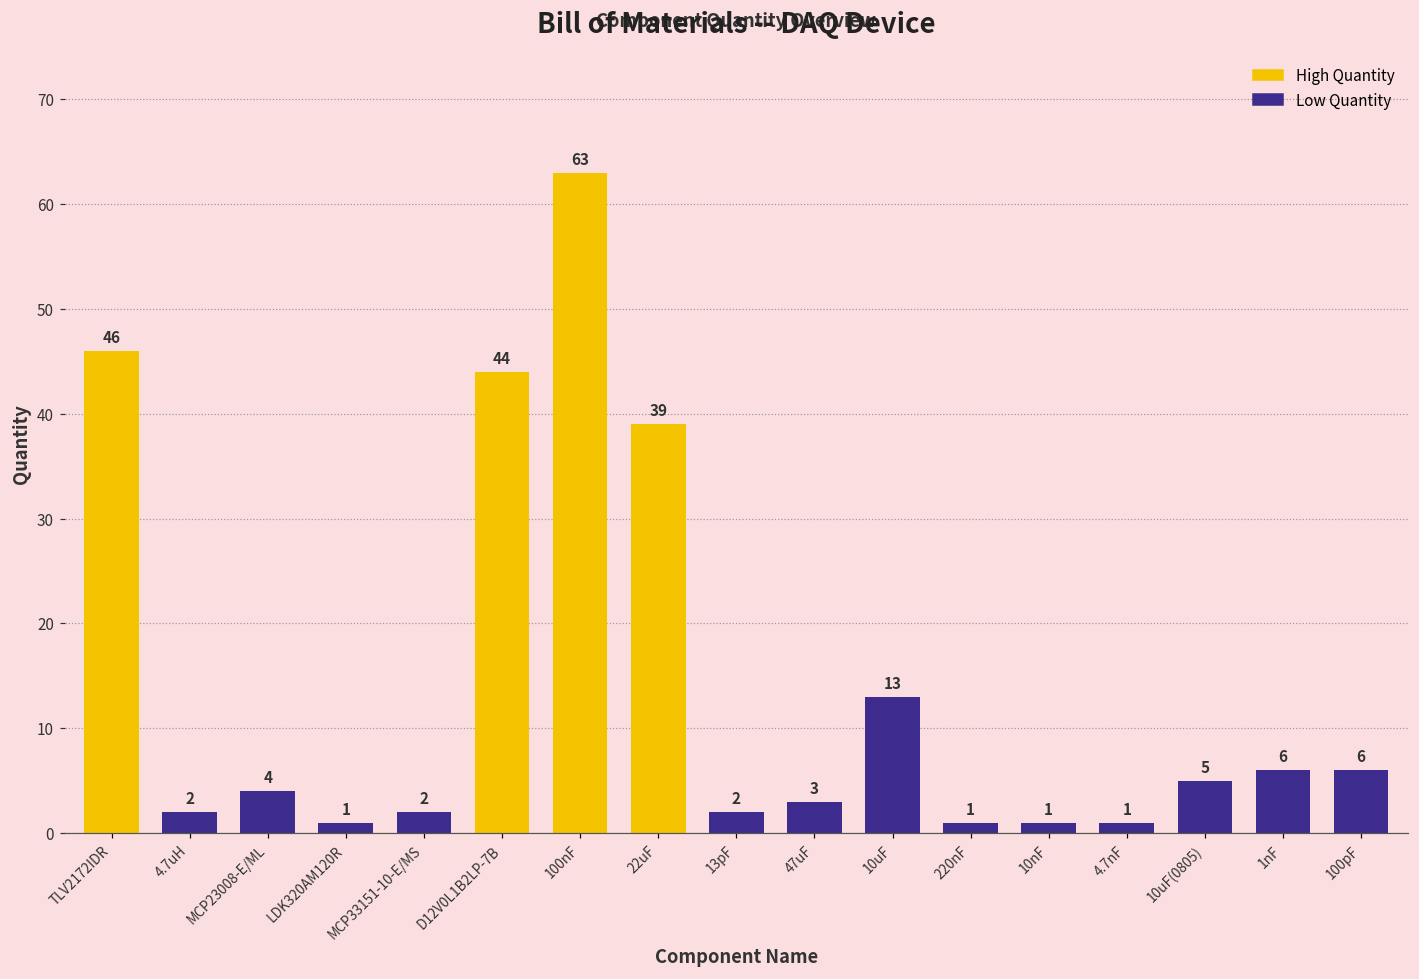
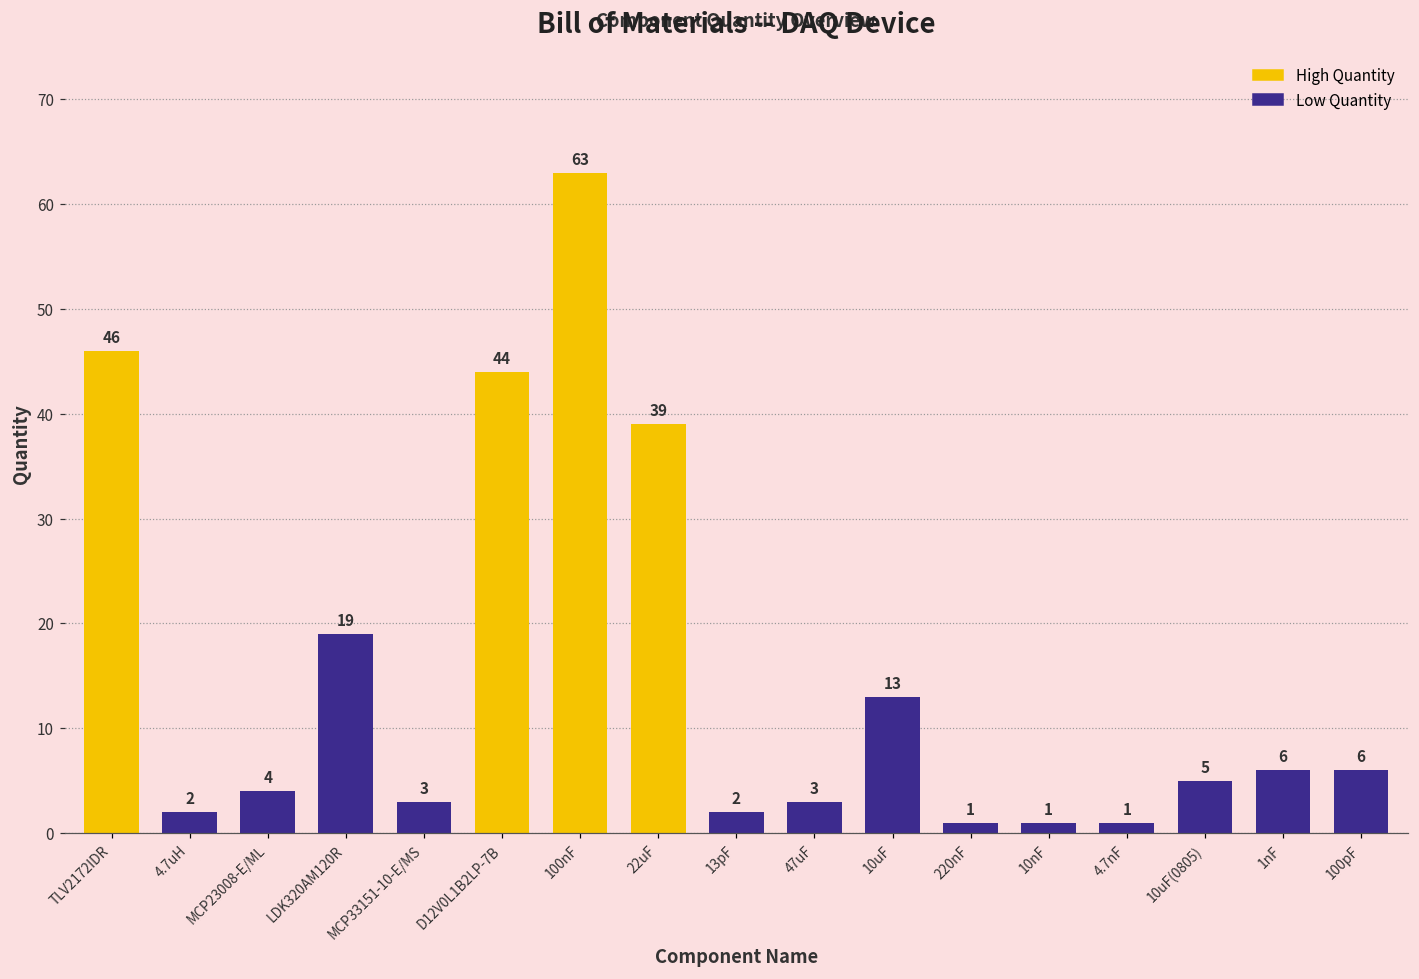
LDK320AM120R: 1 -> 19
MCP33151-10-E/MS: 2 -> 3
